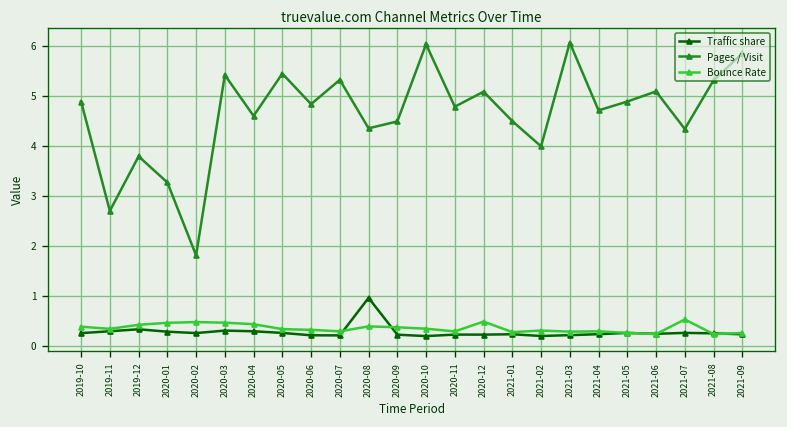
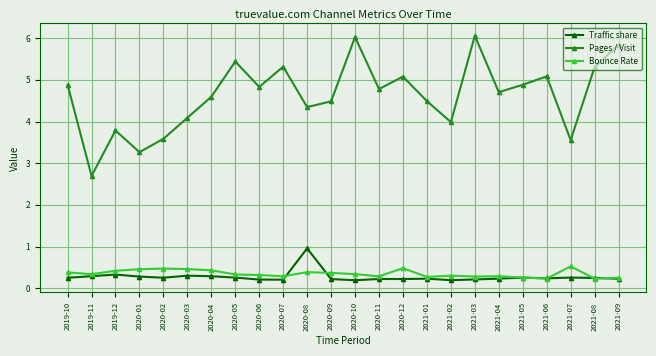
Pages / Visit, 2020-02: 1.8 -> 3.6
Pages / Visit, 2020-03: 5.4 -> 4.1
Pages / Visit, 2021-07: 4.3 -> 3.6
